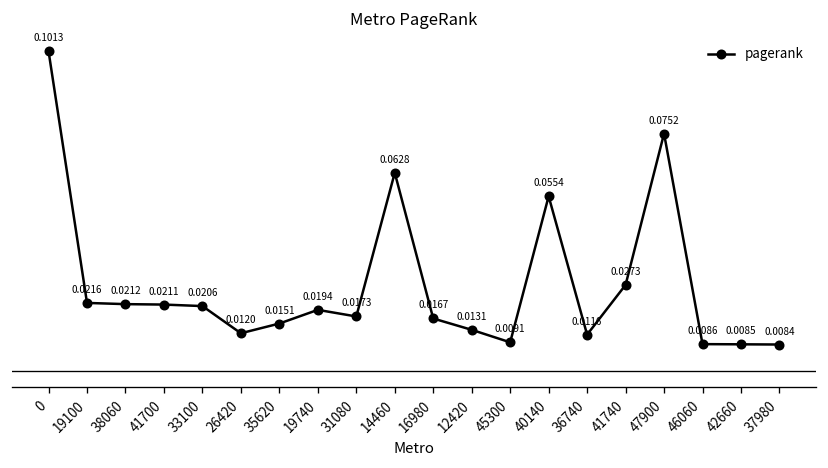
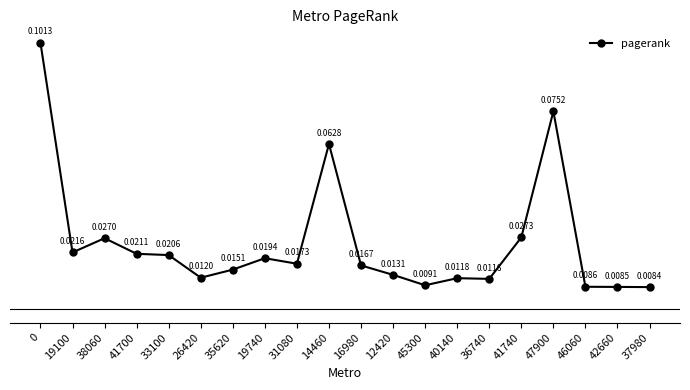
38060: 0.0212 -> 0.0270
40140: 0.0554 -> 0.0118
